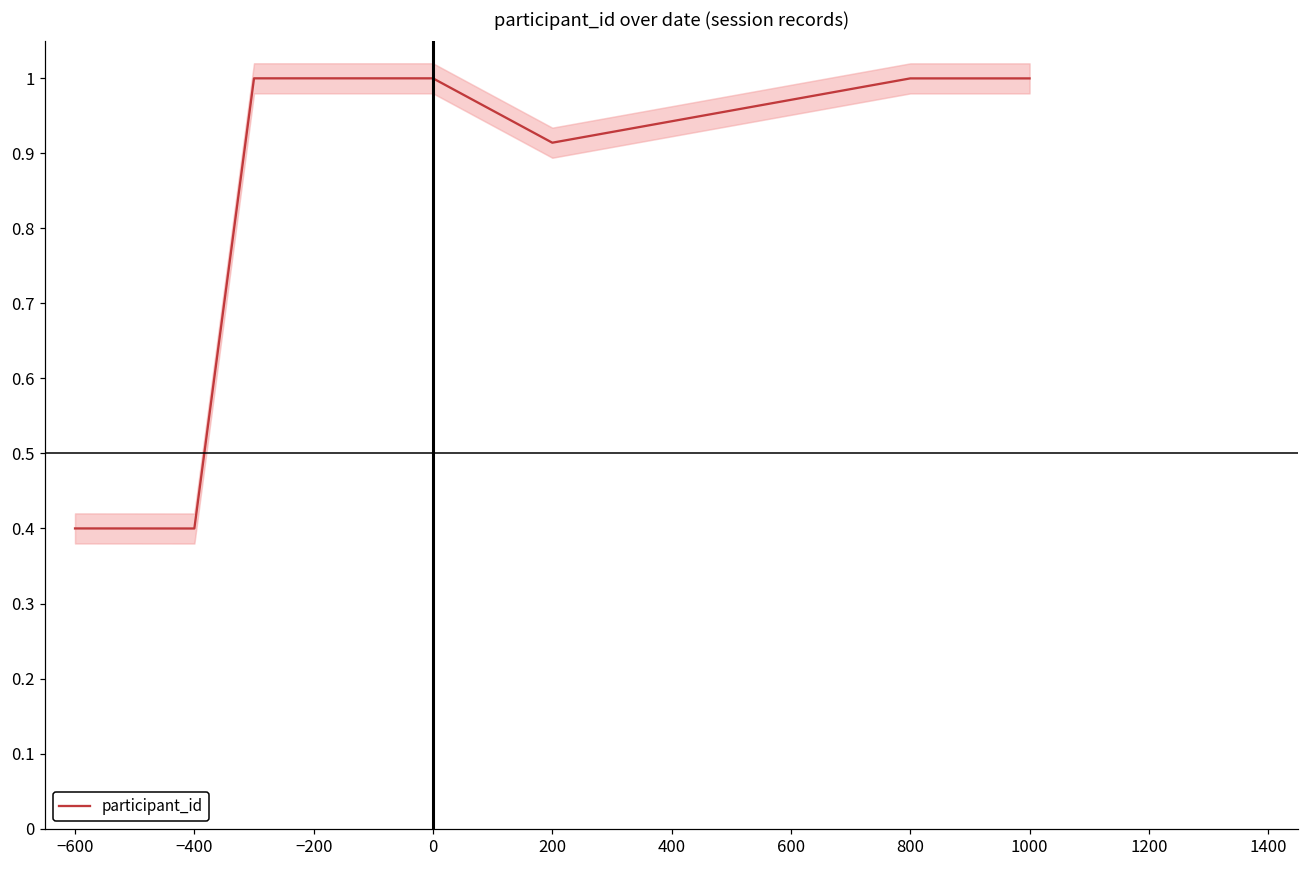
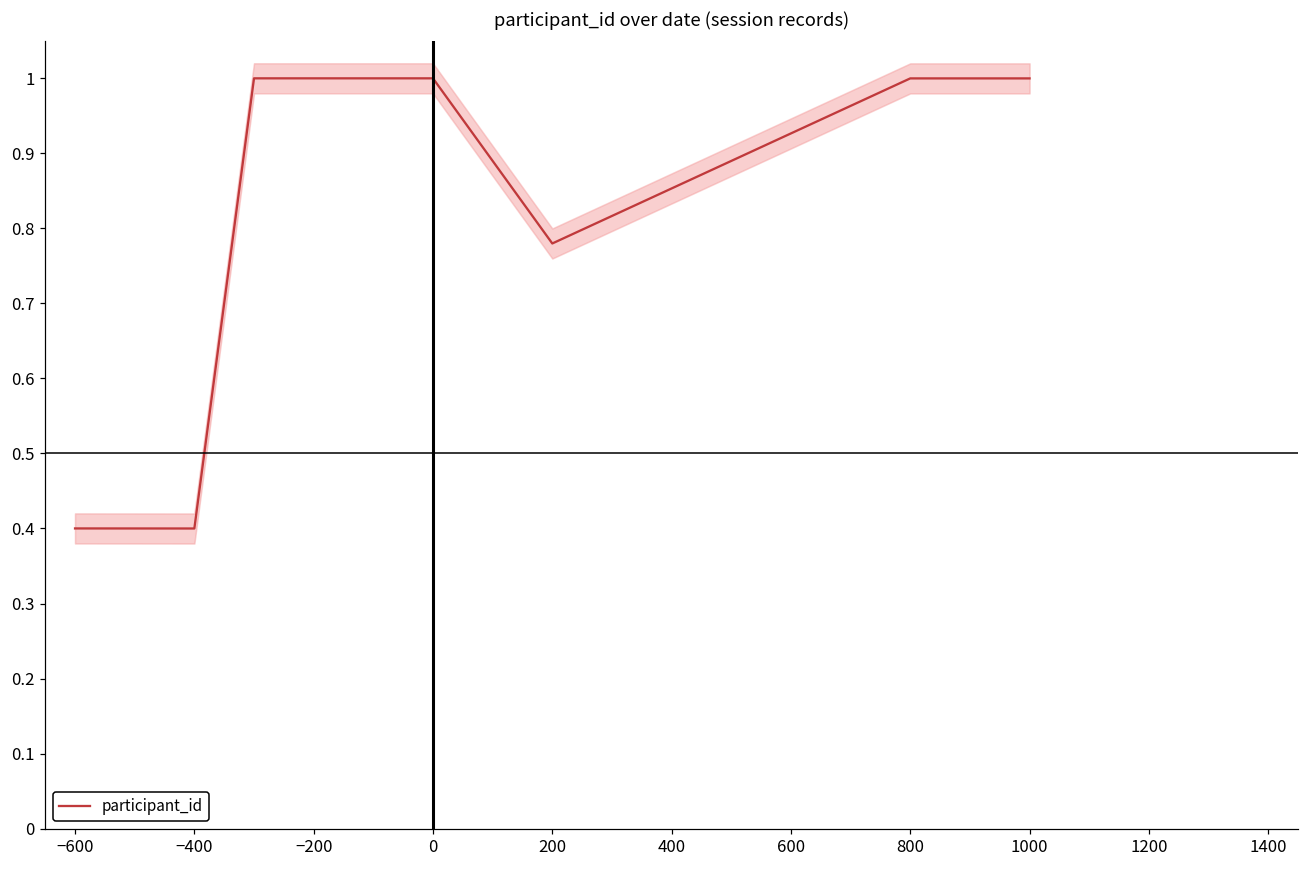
participant_id, 200: 0.91 -> 0.78
